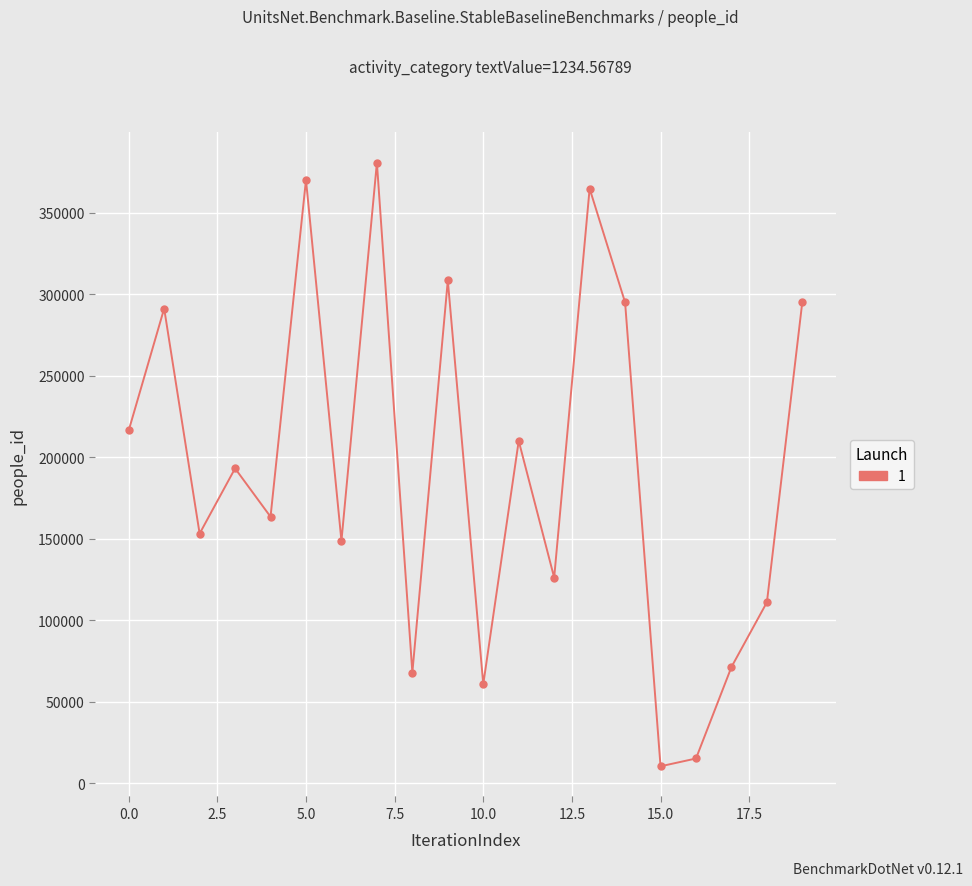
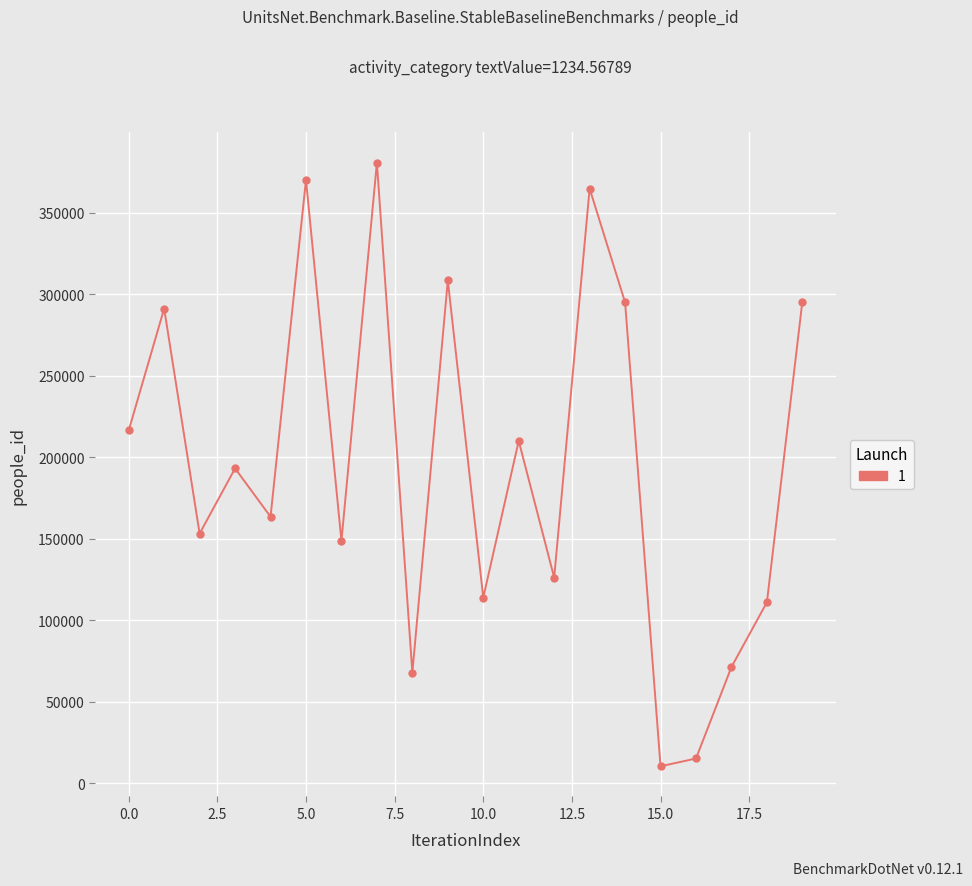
10.0: 61000 -> 114000
